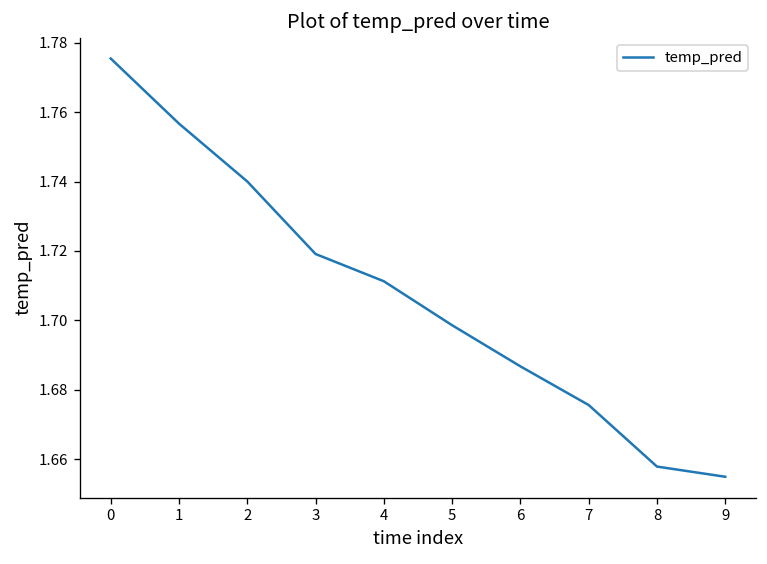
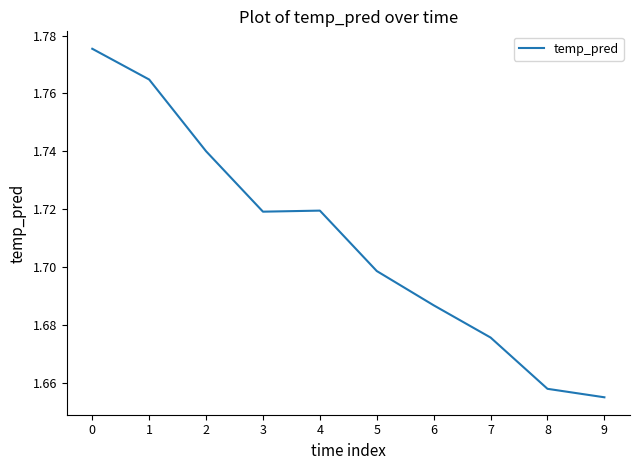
1: 1.757 -> 1.765
4: 1.711 -> 1.719
